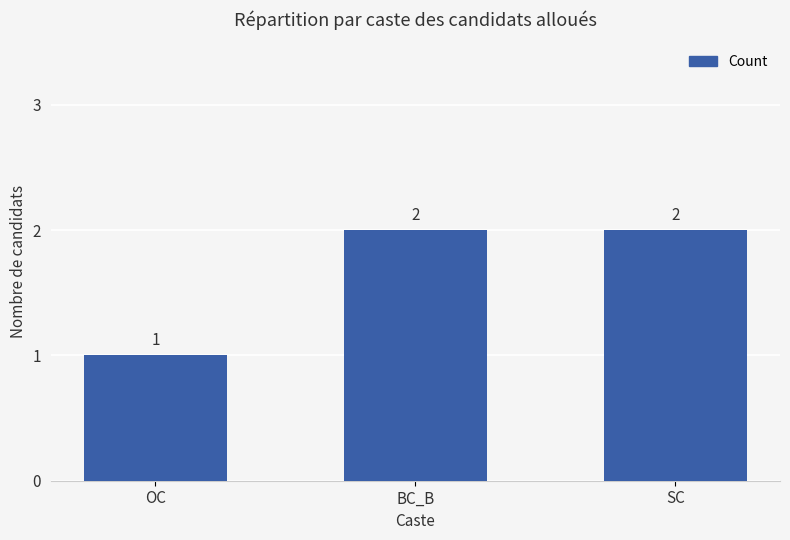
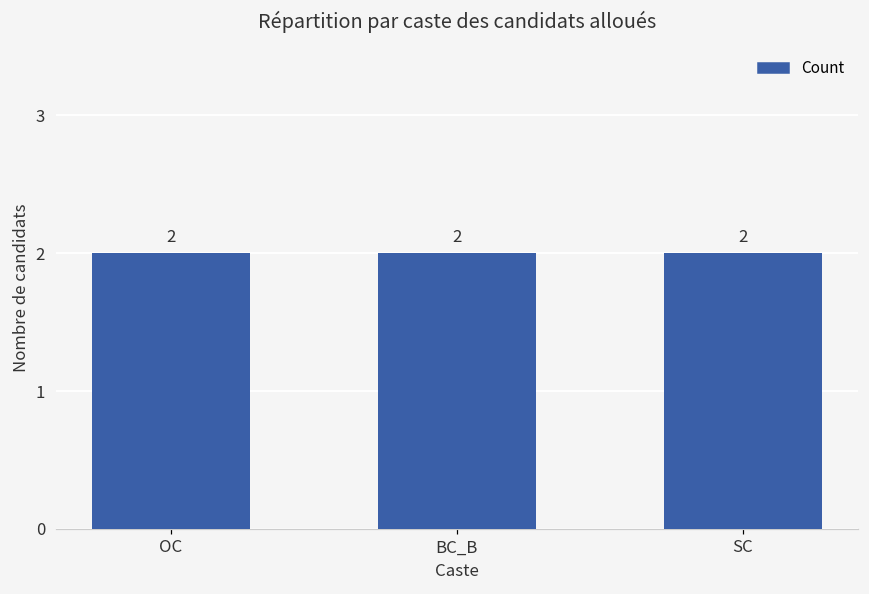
OC: 1 -> 2
